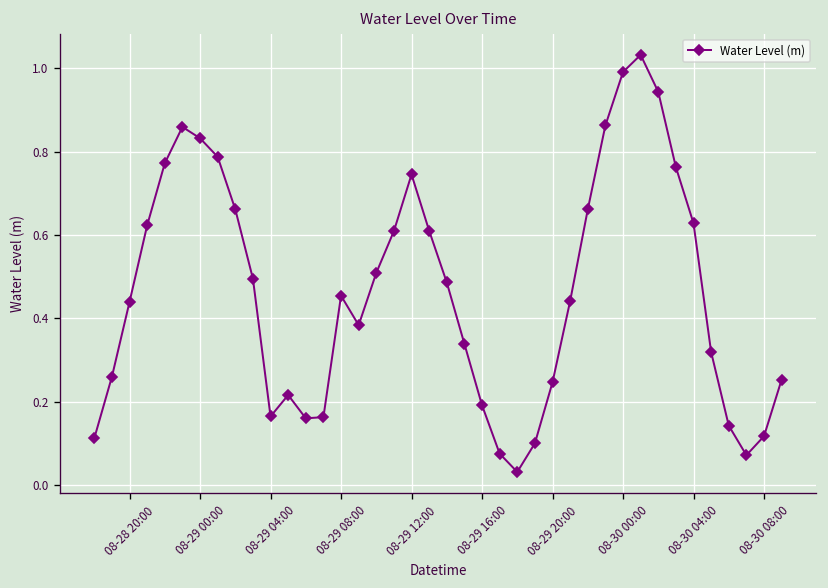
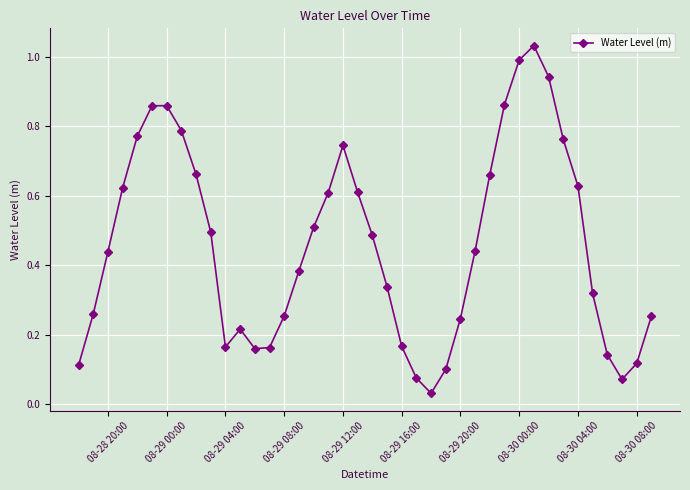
08-29 00:00: 0.83 -> 0.86
08-29 08:00: 0.45 -> 0.25
08-29 16:00: 0.19 -> 0.17
